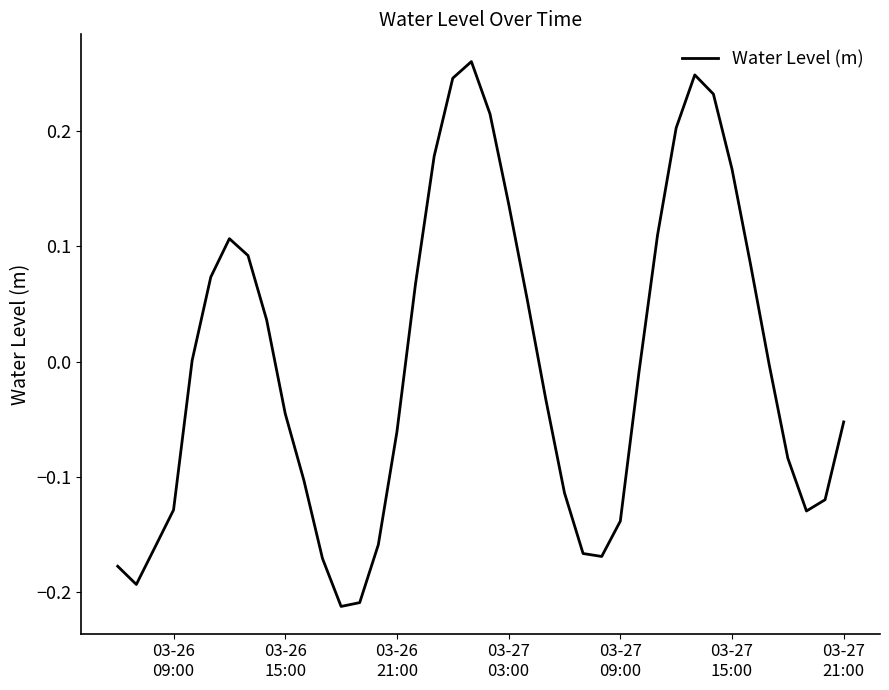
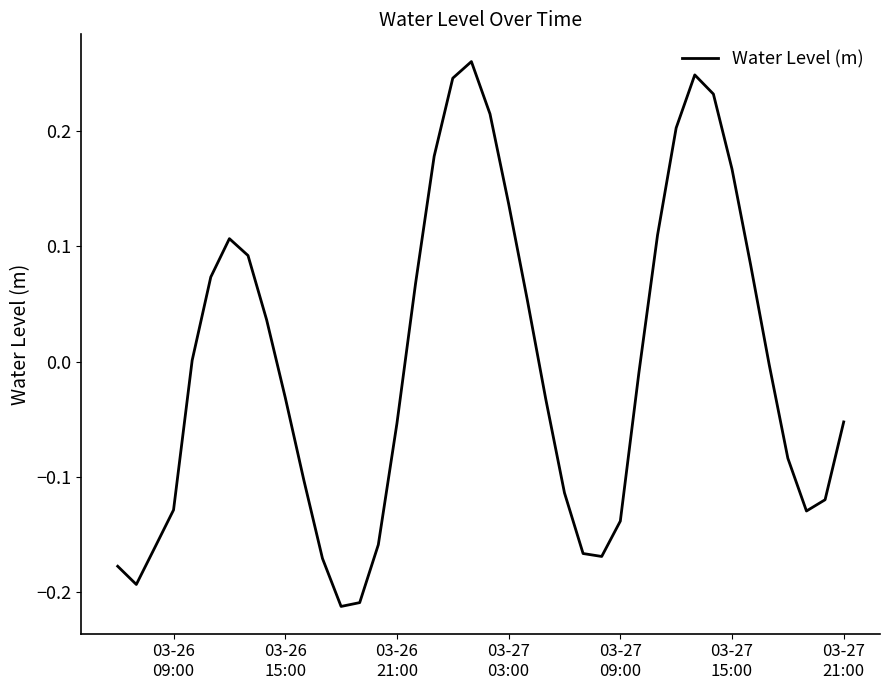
03-26 15:00: -0.045 -> -0.031
03-26 21:00: -0.061 -> -0.054
